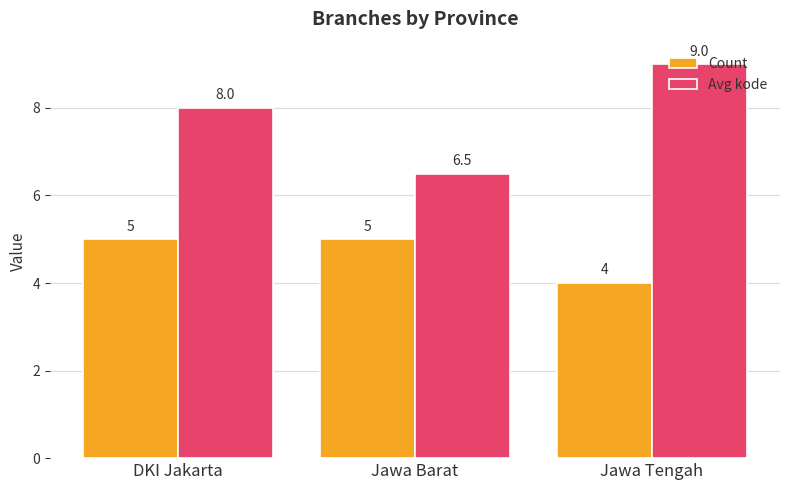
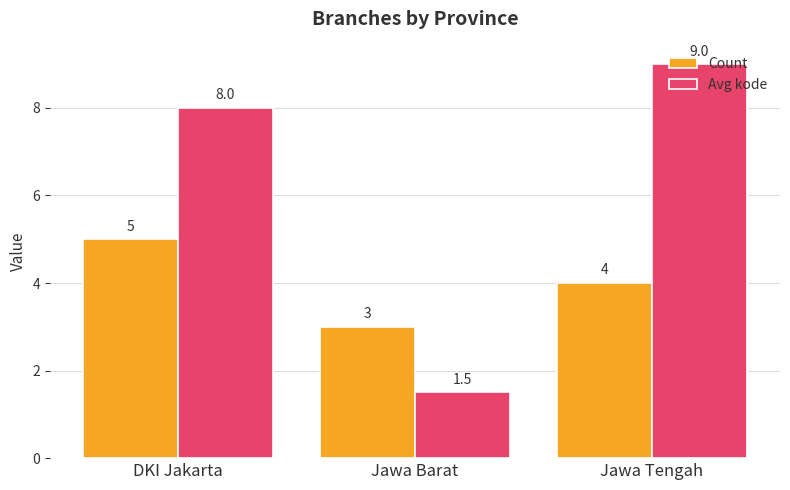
Count, Jawa Barat: 5 -> 3
Avg kode, Jawa Barat: 6.5 -> 1.5
